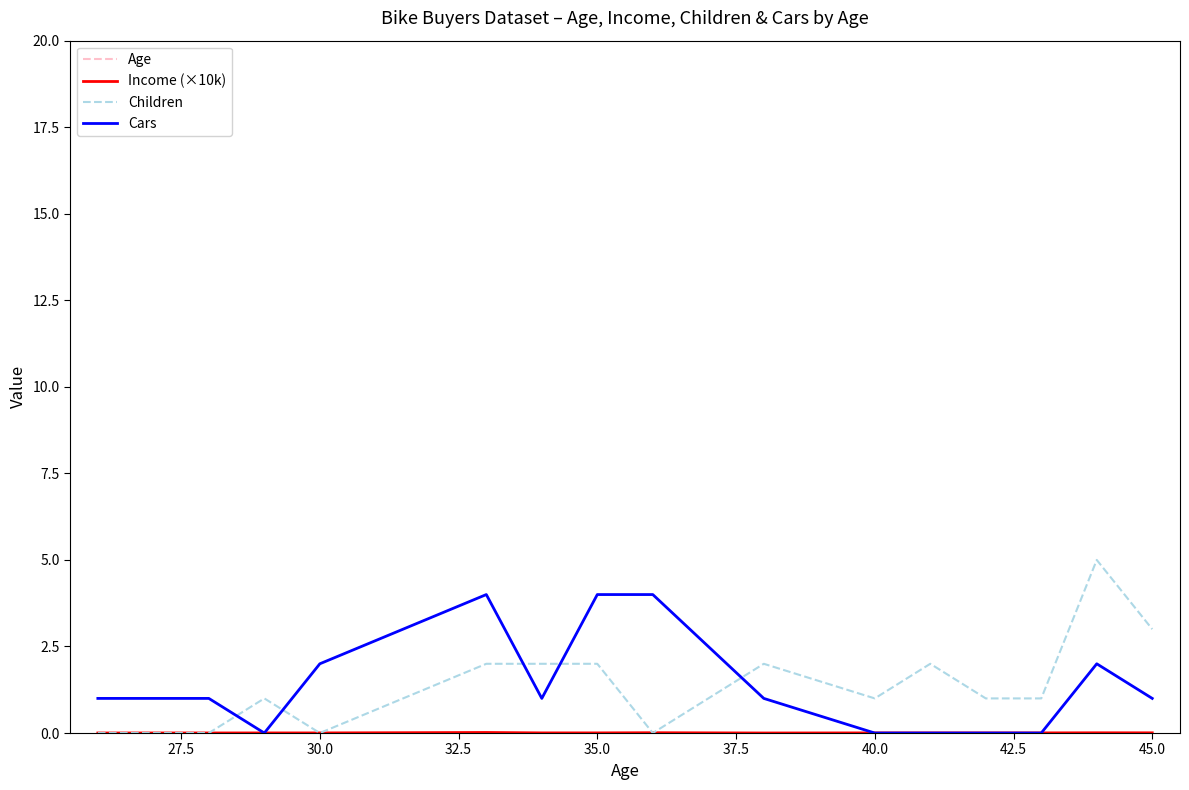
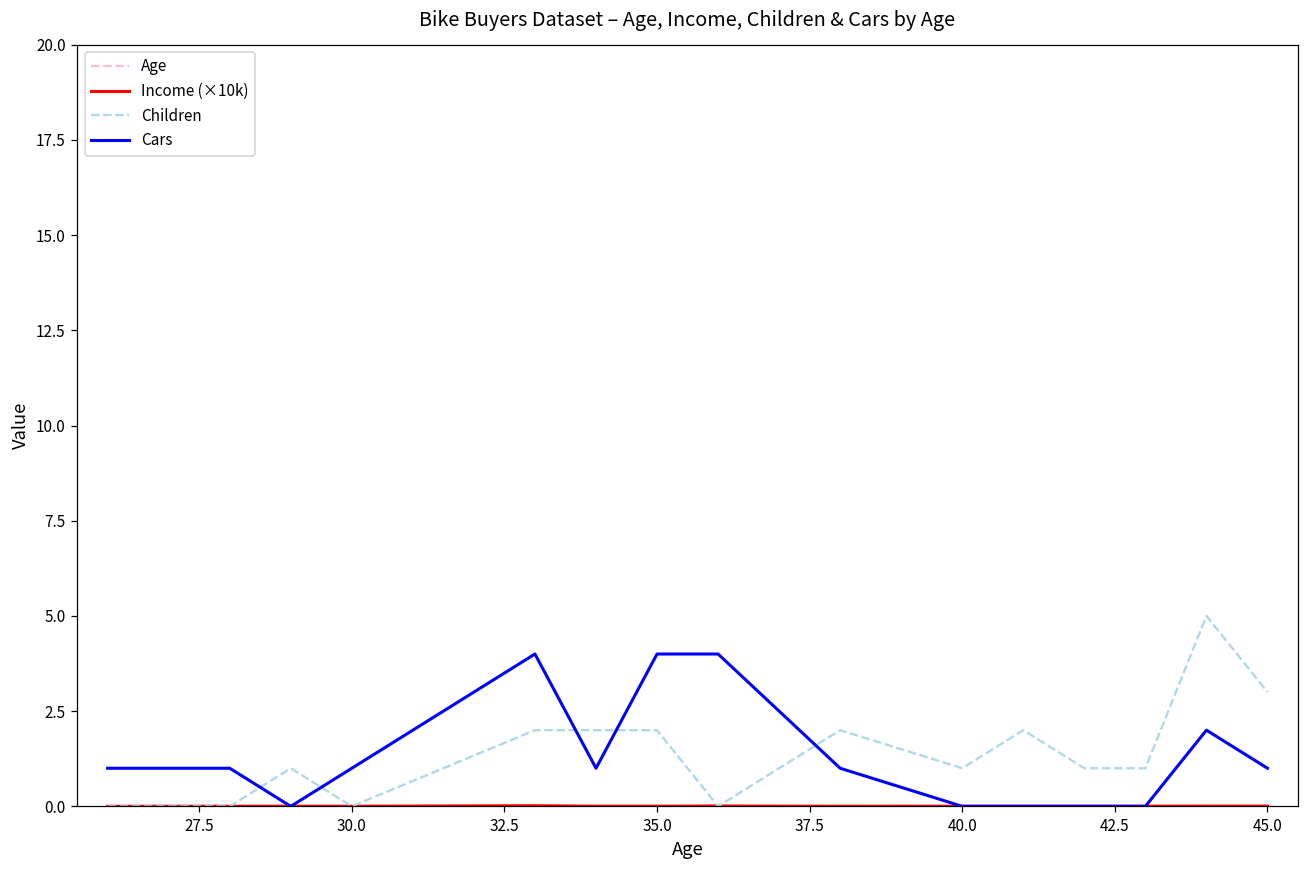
Cars, 30.0: 2 -> 1
